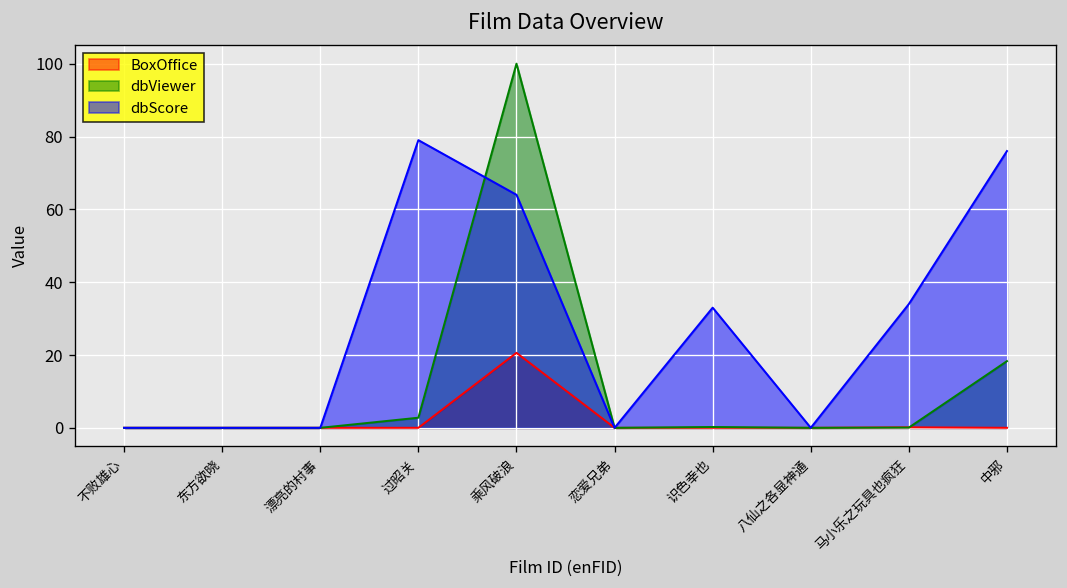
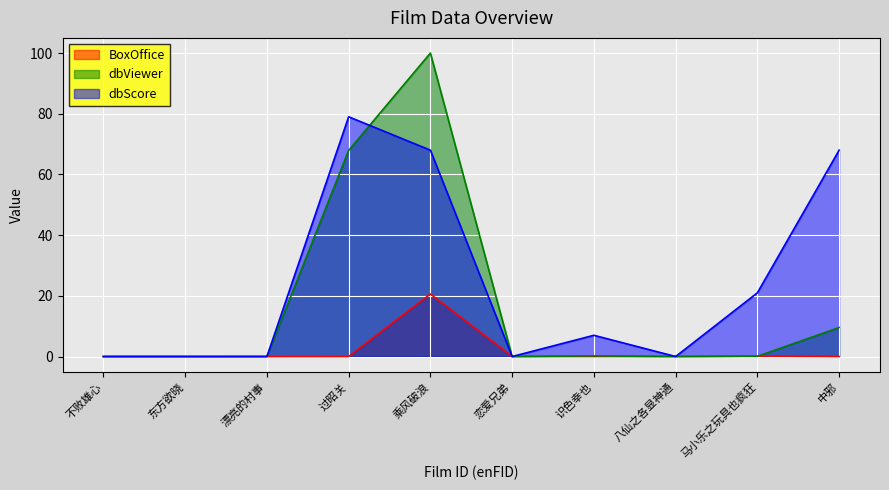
dbViewer, 过昭关: 3 -> 68
dbScore, 乘风破浪: 64 -> 68
dbScore, 识色幸也: 33 -> 7
dbScore, 马小乐之玩具也疯狂: 34 -> 21
dbViewer, 中邪: 18 -> 10
dbScore, 中邪: 76 -> 68
